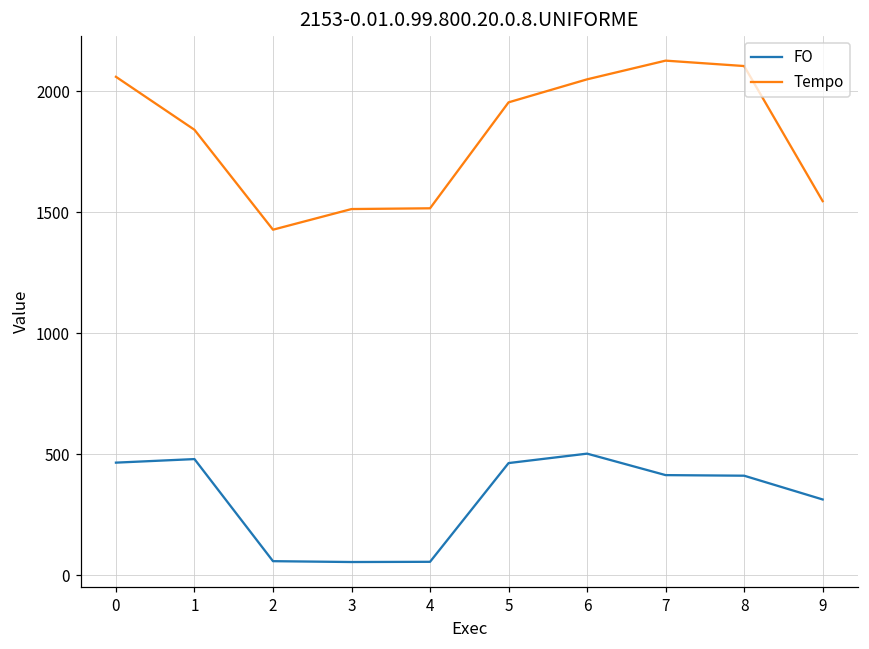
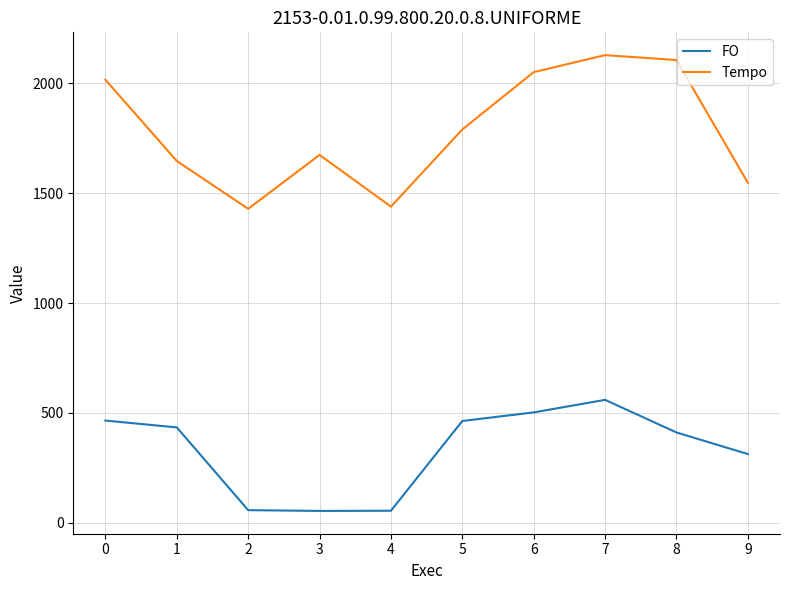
Tempo, 0: 2060 -> 2010
FO, 1: 480 -> 430
Tempo, 1: 1840 -> 1650
Tempo, 3: 1510 -> 1670
Tempo, 4: 1520 -> 1440
Tempo, 5: 1950 -> 1790
FO, 7: 410 -> 560
